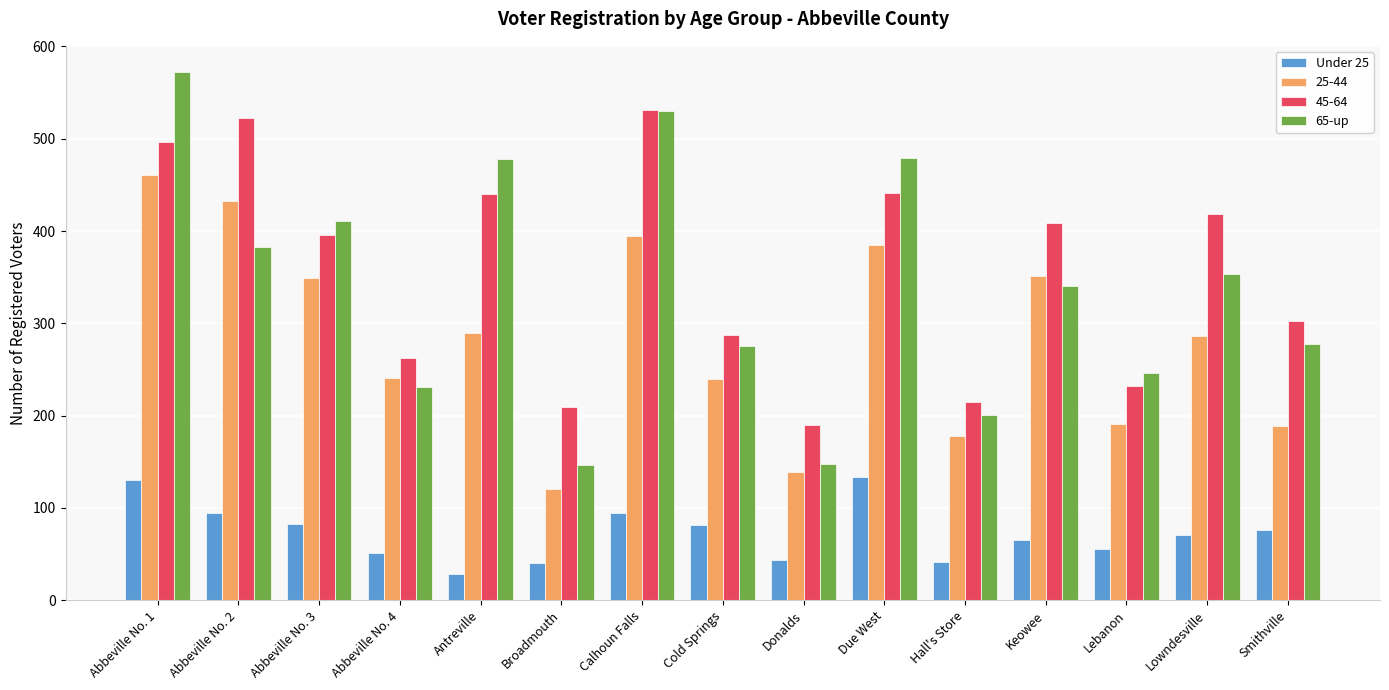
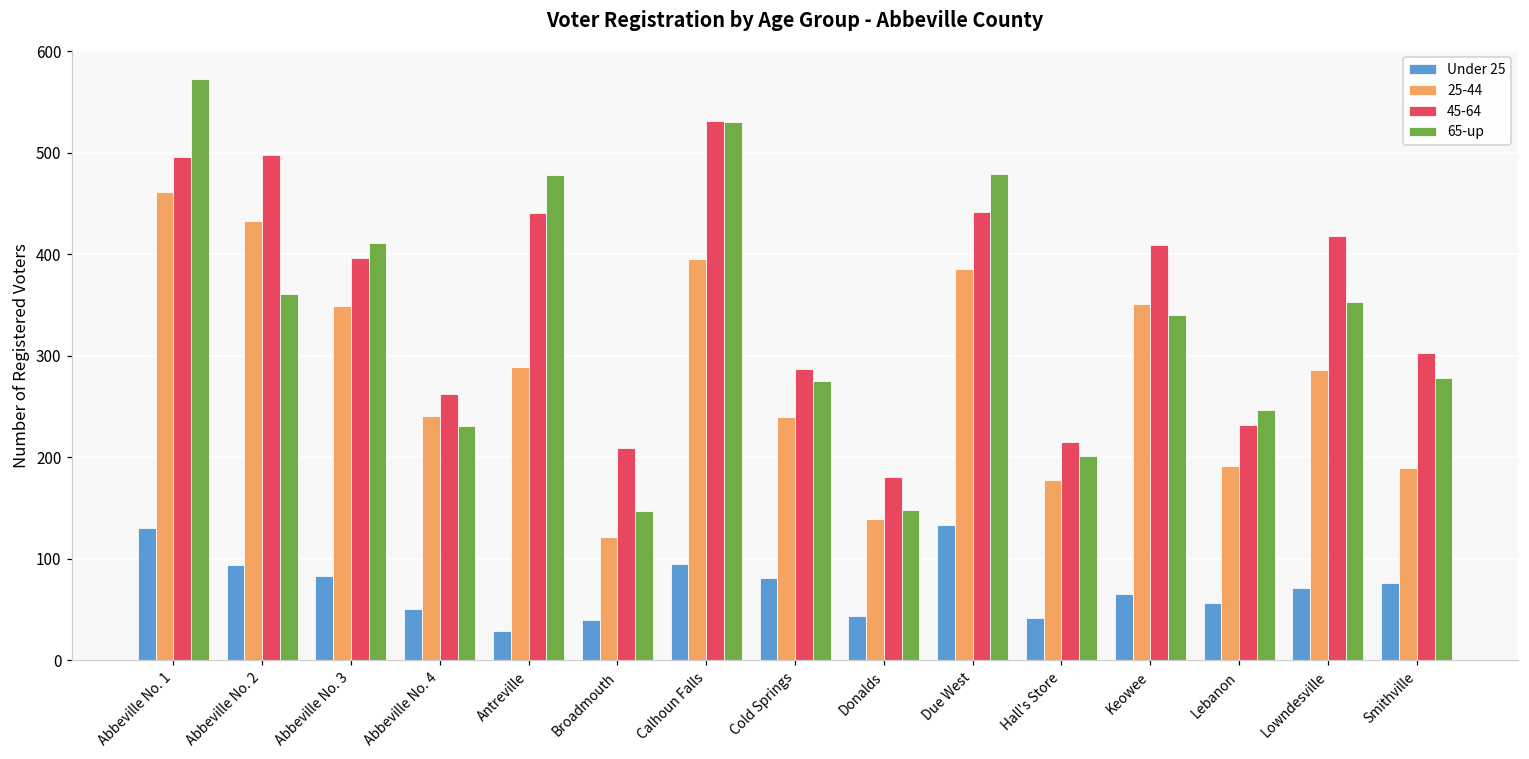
45-64, Abbeville No. 2: 520 -> 500
65-up, Abbeville No. 2: 380 -> 360
45-64, Donalds: 190 -> 180
